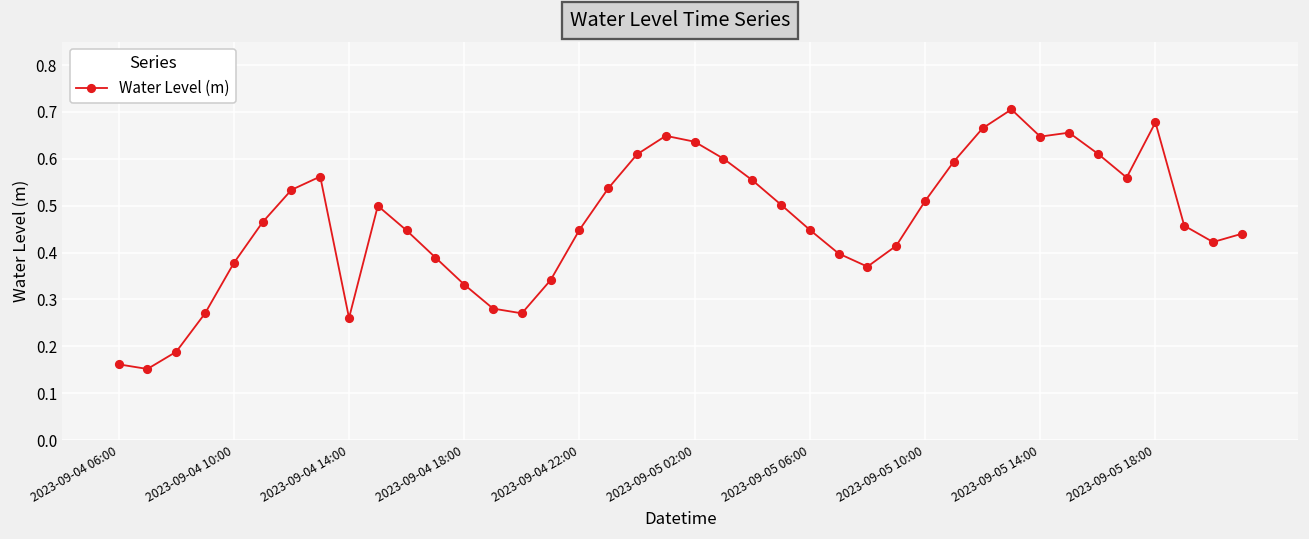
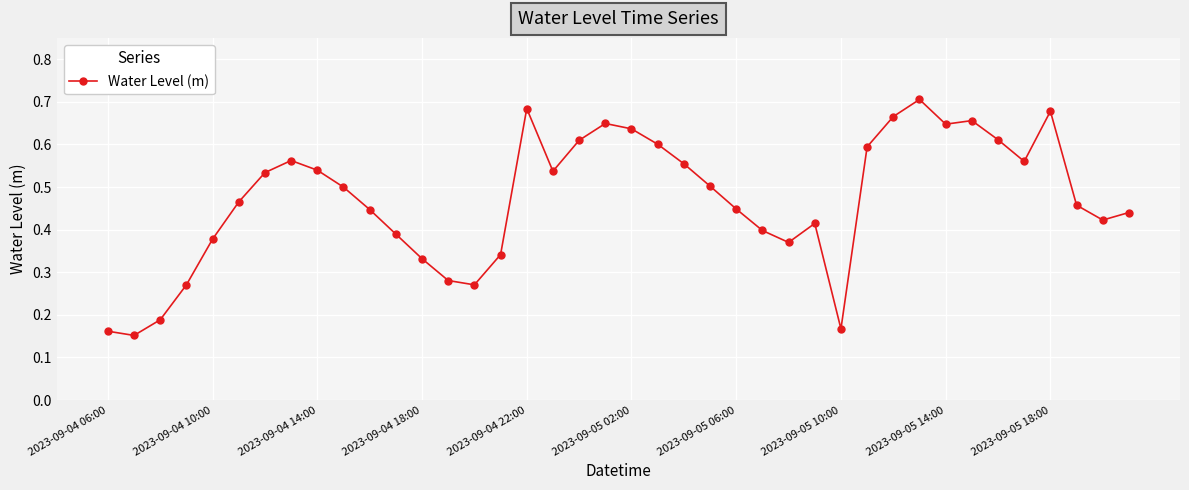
2023-09-04 14:00: 0.26 -> 0.54
2023-09-04 22:00: 0.45 -> 0.68
2023-09-05 10:00: 0.51 -> 0.17
